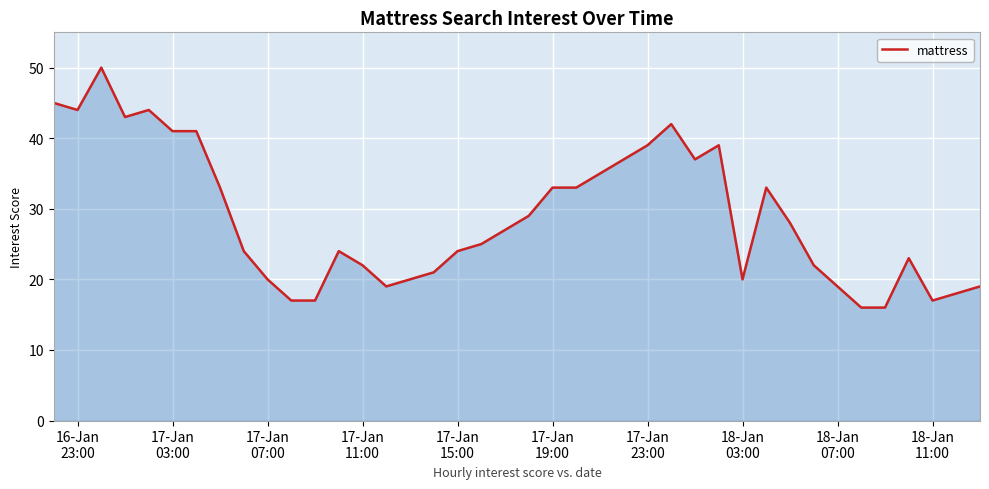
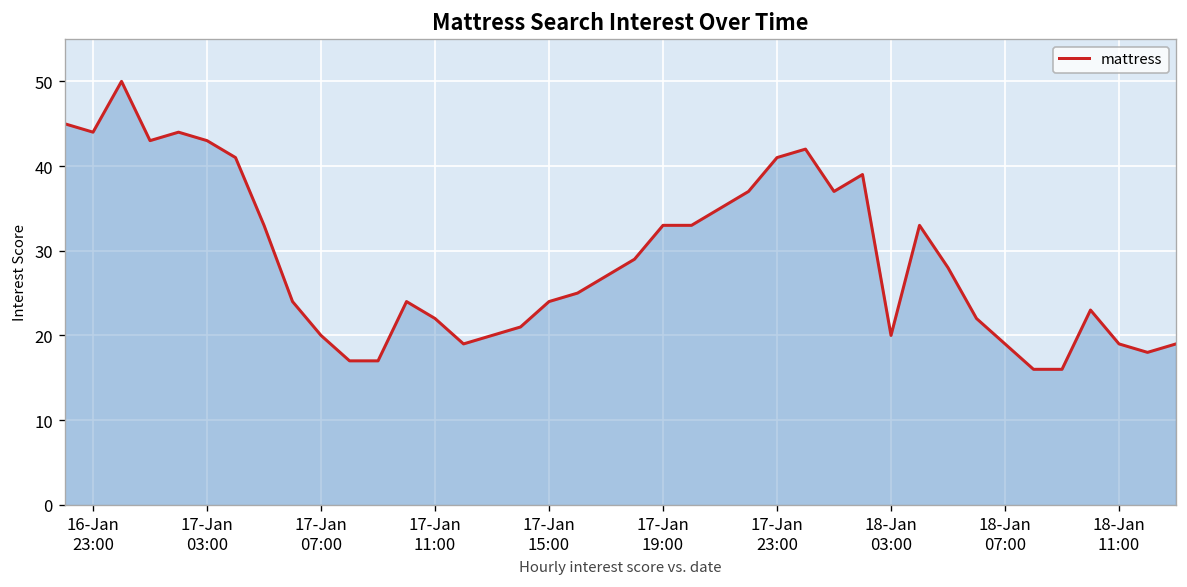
17-Jan 03:00: 41 -> 43
17-Jan 23:00: 39 -> 41
18-Jan 11:00: 17 -> 19
